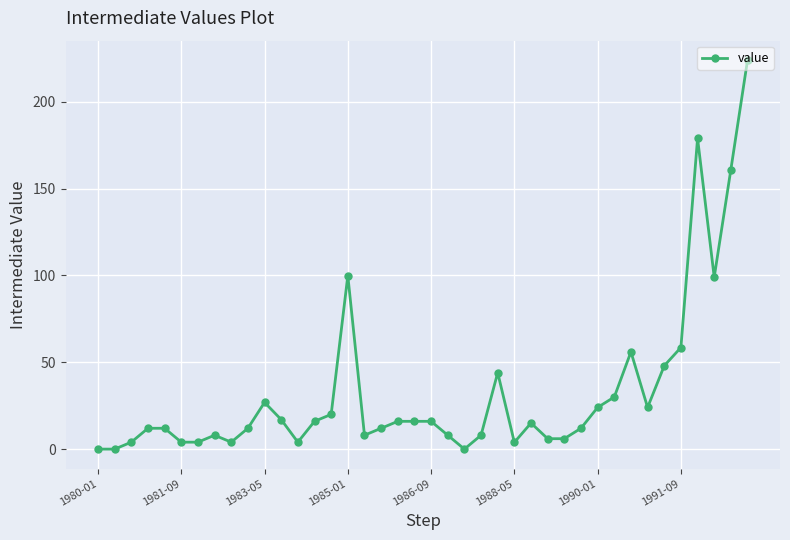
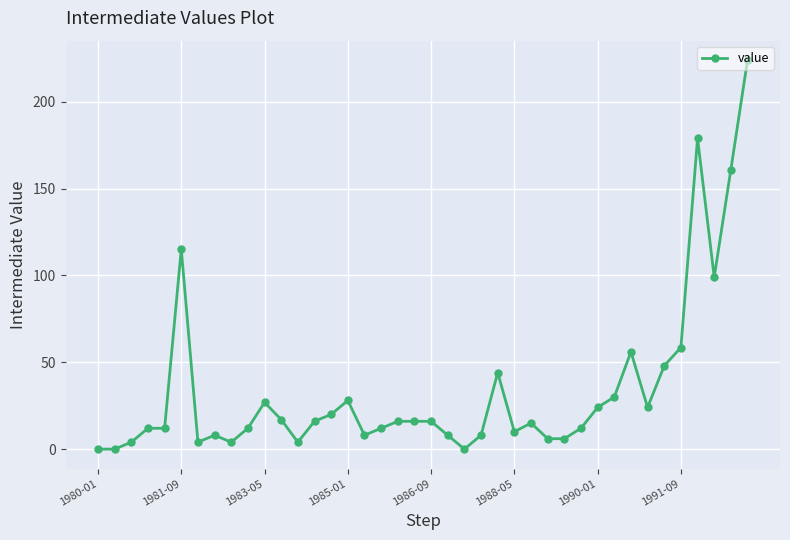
1981-09: 4 -> 115
1985-01: 100 -> 28
1988-05: 4 -> 10
